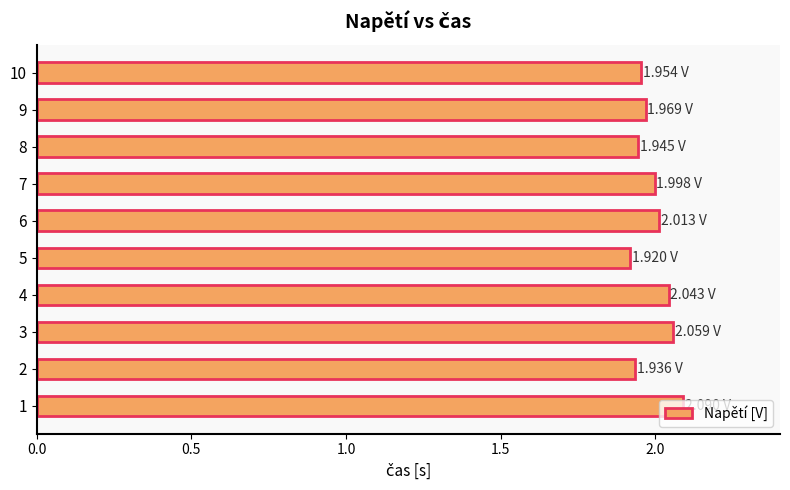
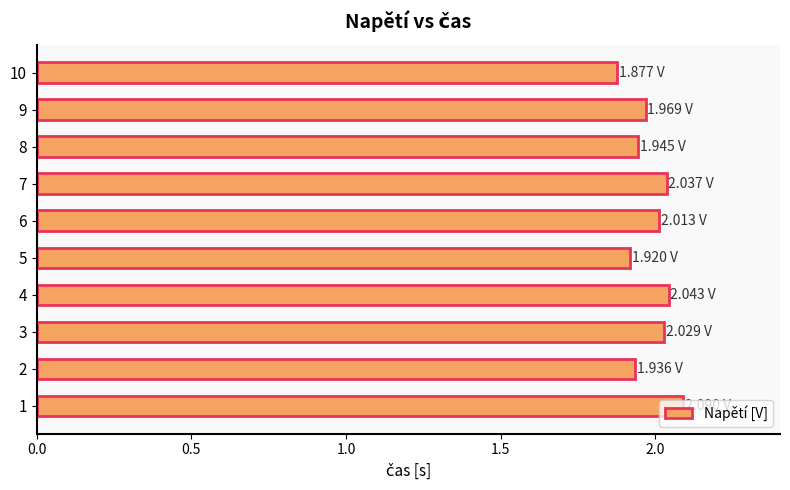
10: 1.954 -> 1.877
7: 1.998 -> 2.037
3: 2.059 -> 2.029
